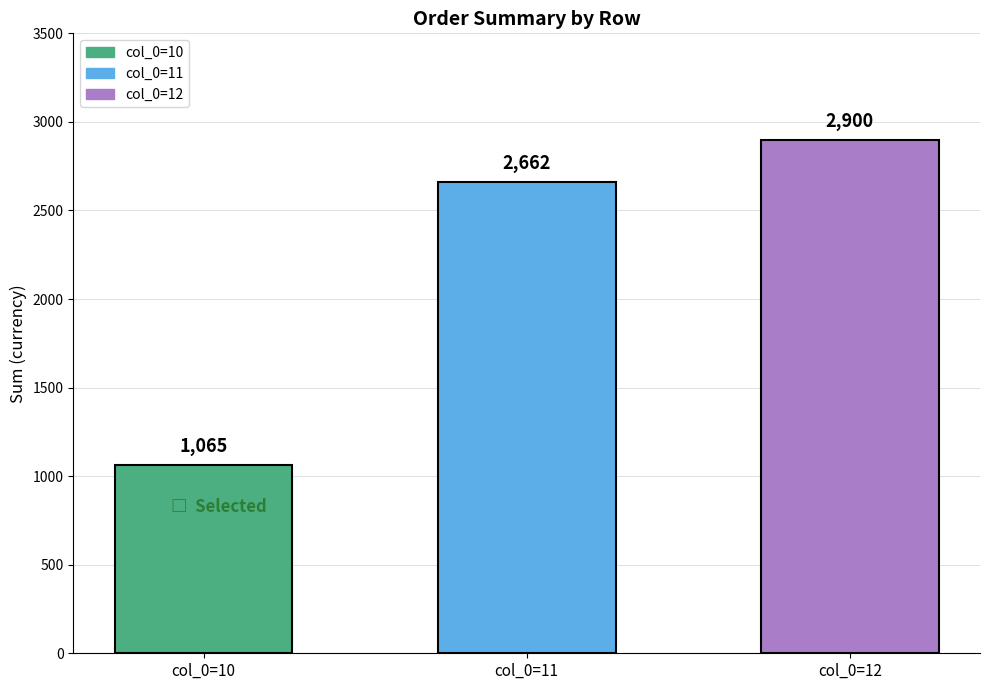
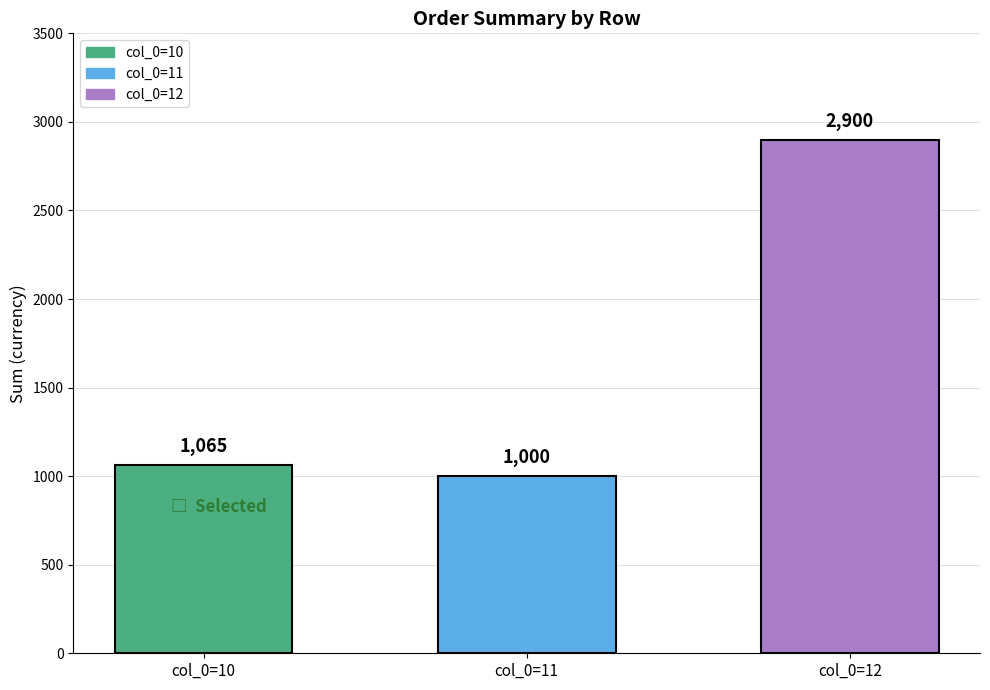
col_0=11: 2,662 -> 1,000
